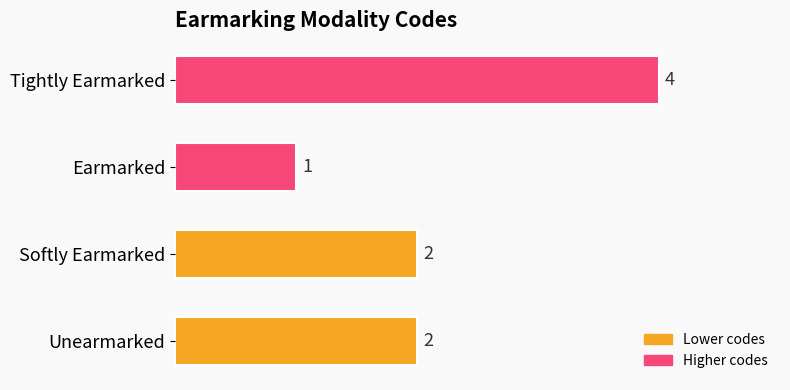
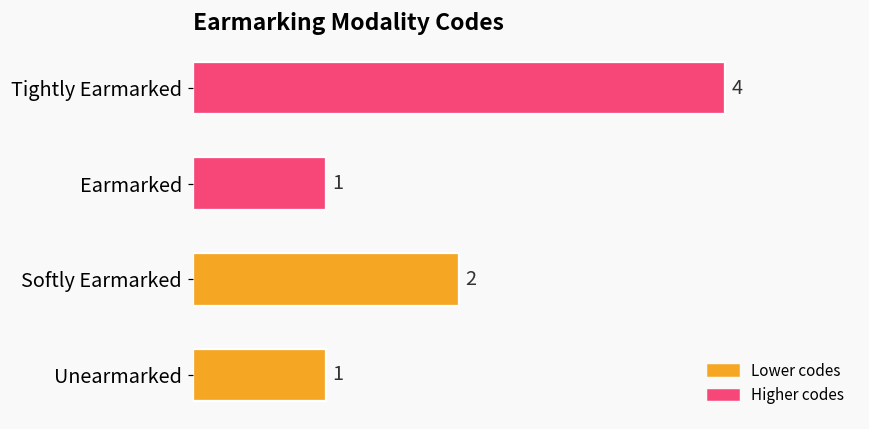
Unearmarked: 2 -> 1
